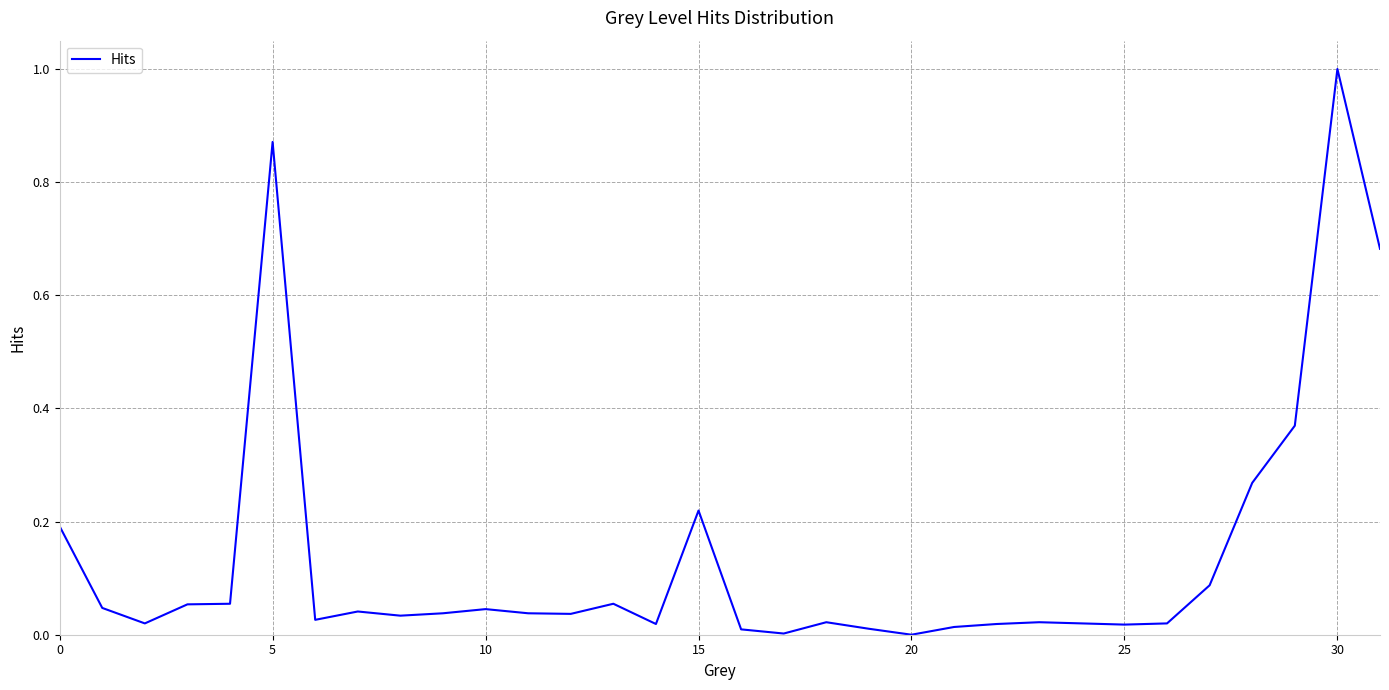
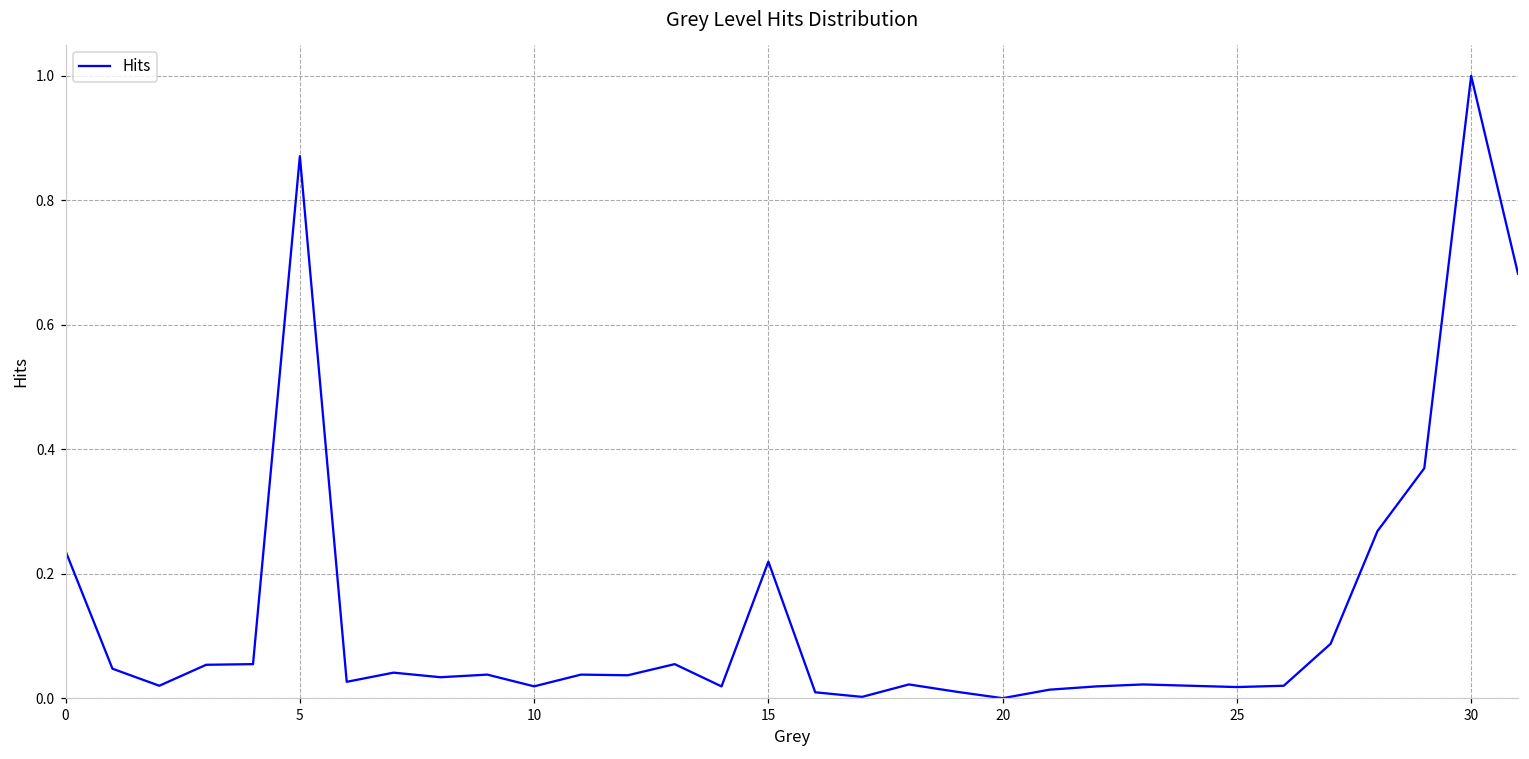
0: 0.19 -> 0.24
10: 0.05 -> 0.02
